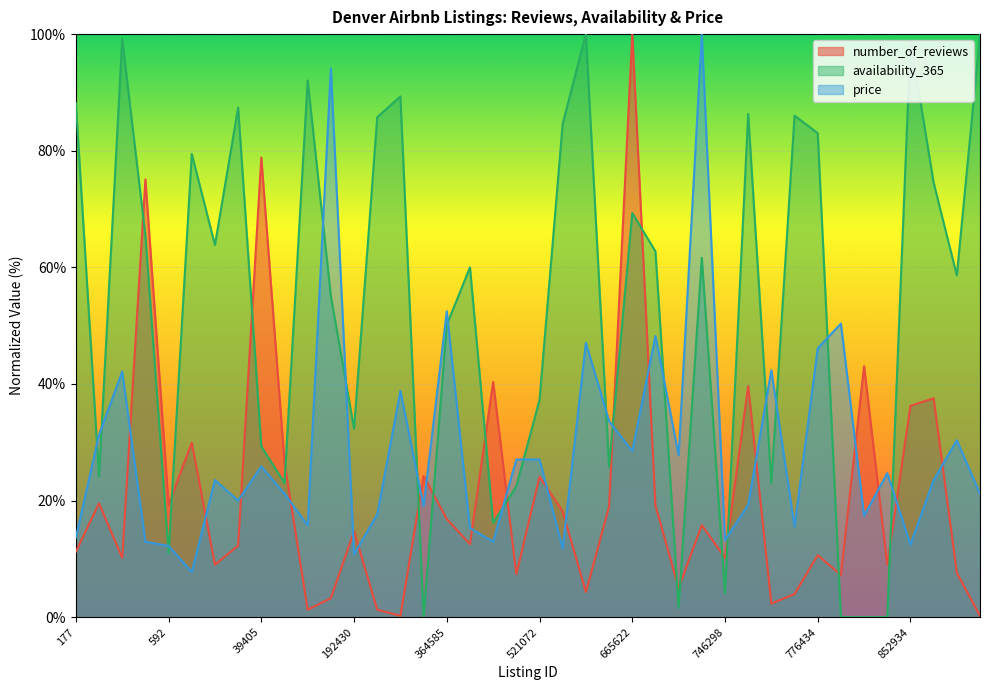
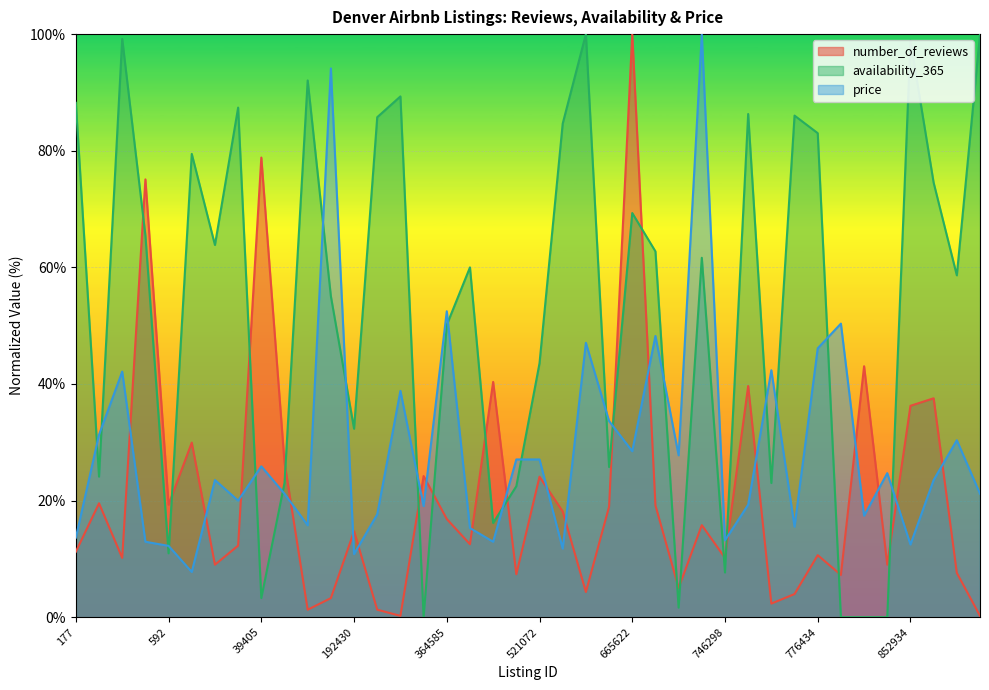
availability_365, 39405: 29% -> 3%
availability_365, 521072: 37% -> 44%
availability_365, 746298: 4% -> 8%
